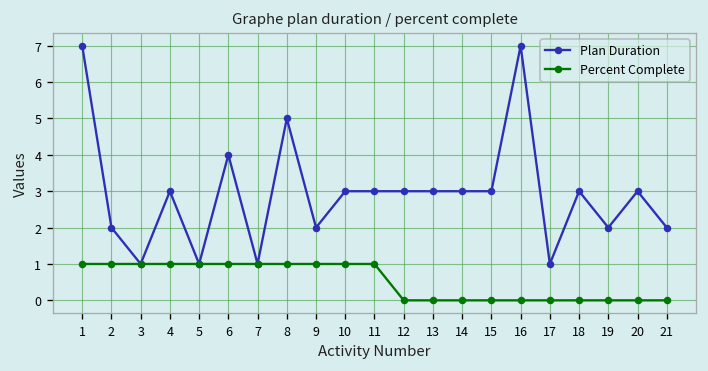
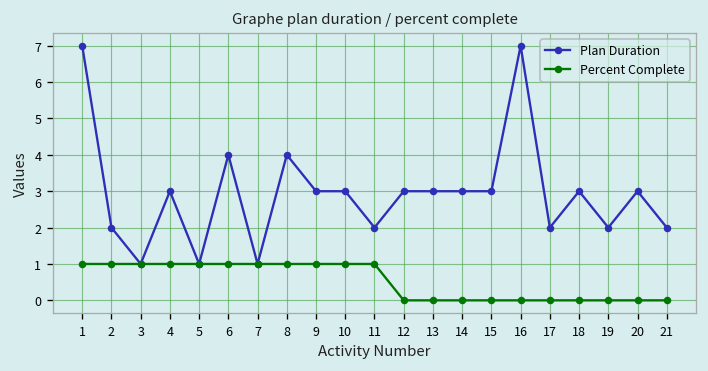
Plan Duration, 8: 5 -> 4
Plan Duration, 9: 2 -> 3
Plan Duration, 11: 3 -> 2
Plan Duration, 17: 1 -> 2
